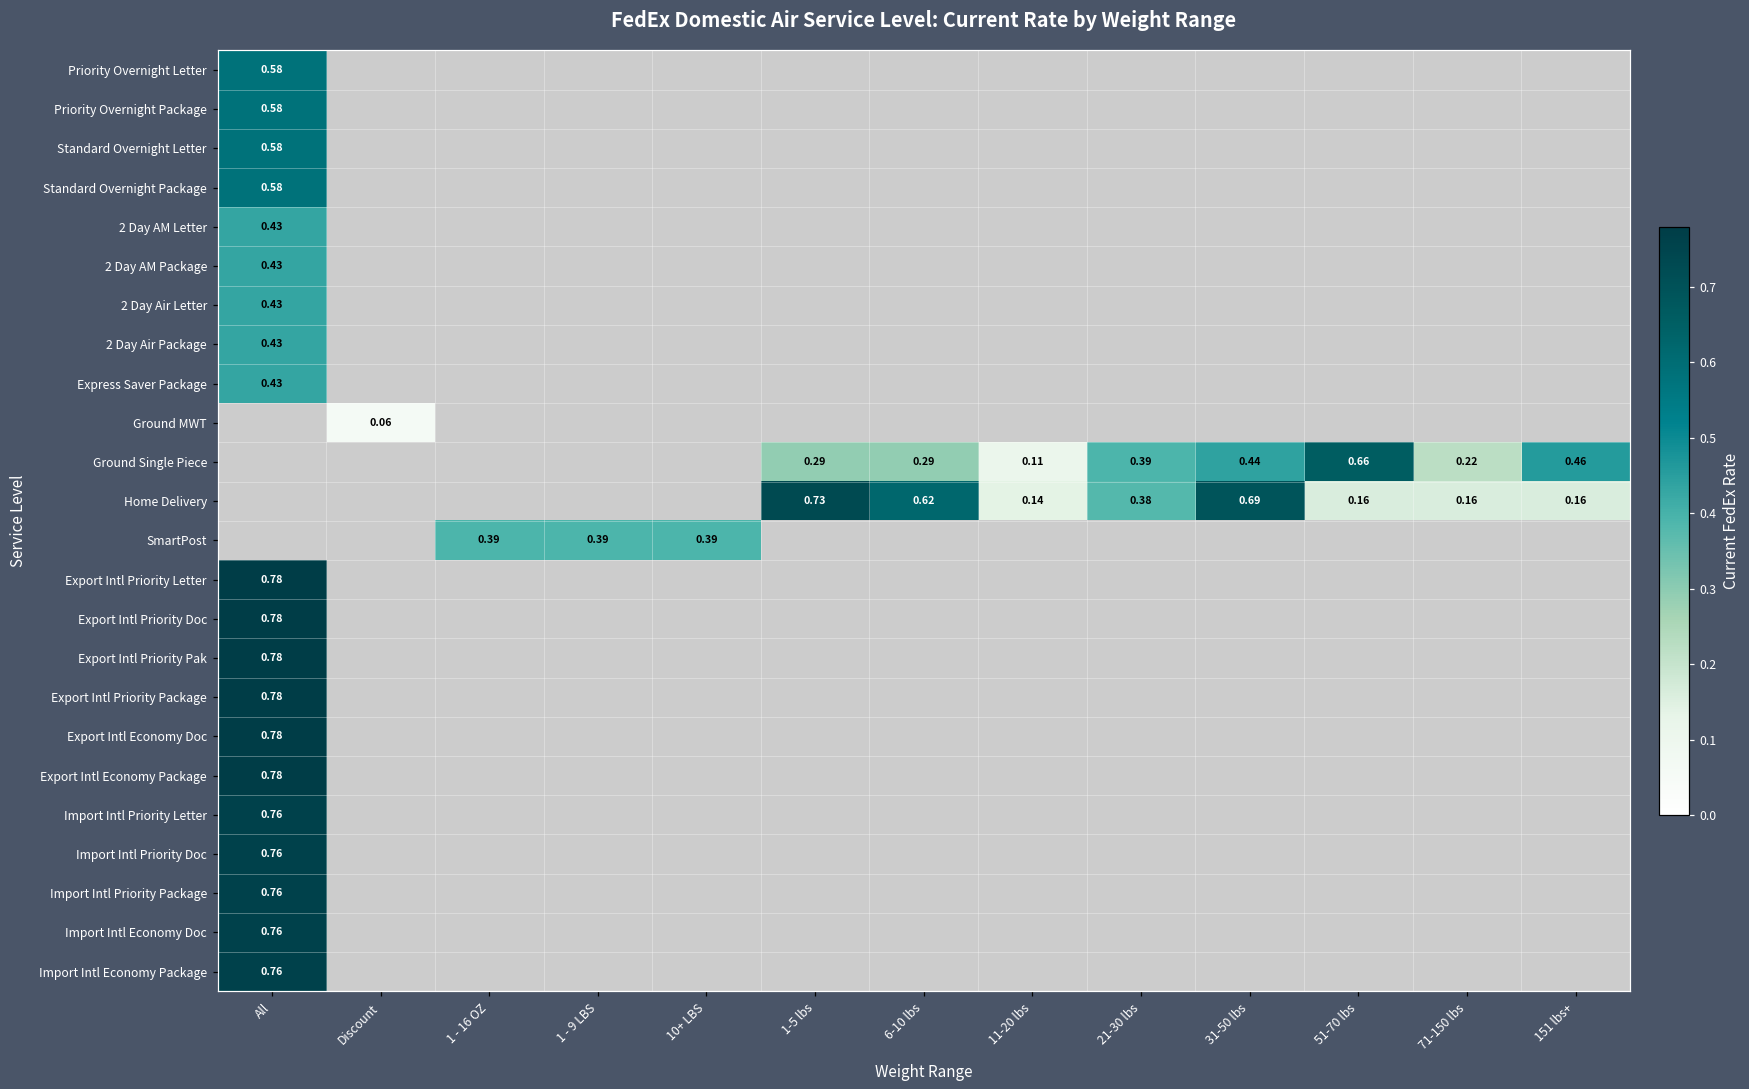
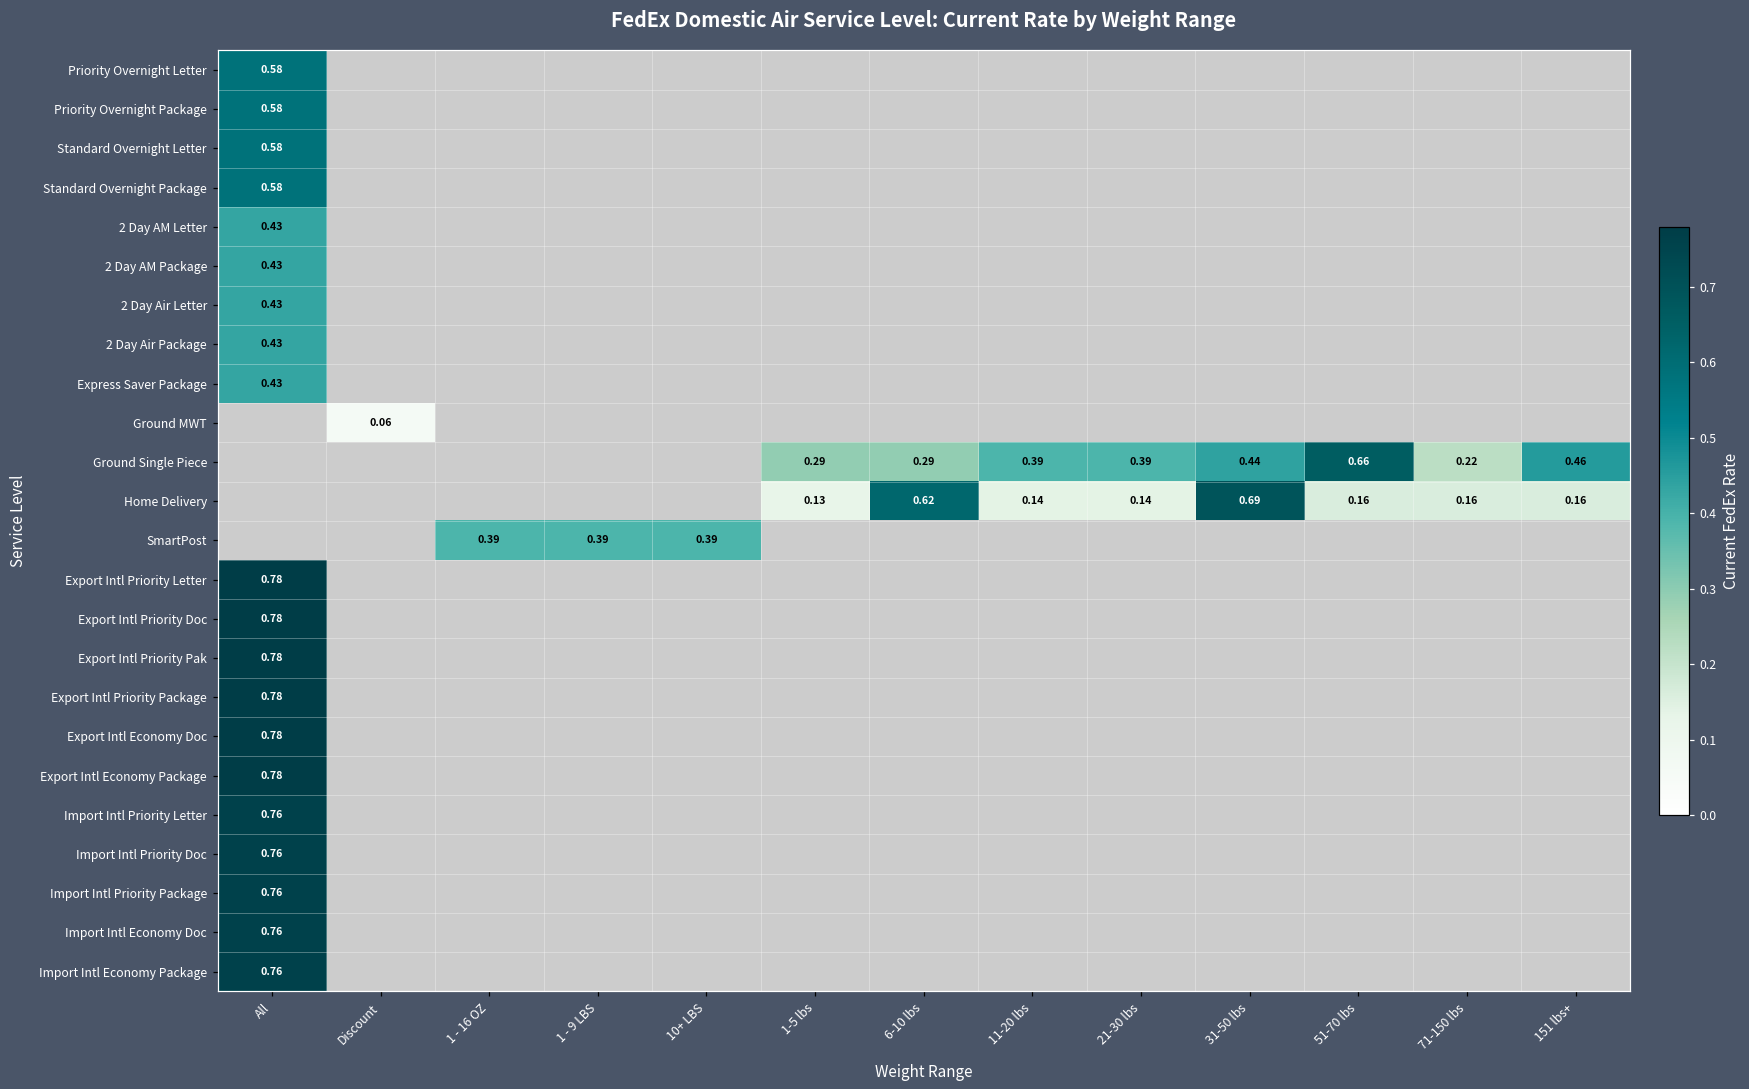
Ground Single Piece, 11-20 lbs: 0.11 -> 0.39
Home Delivery, 1-5 lbs: 0.73 -> 0.13
Home Delivery, 21-30 lbs: 0.38 -> 0.14
